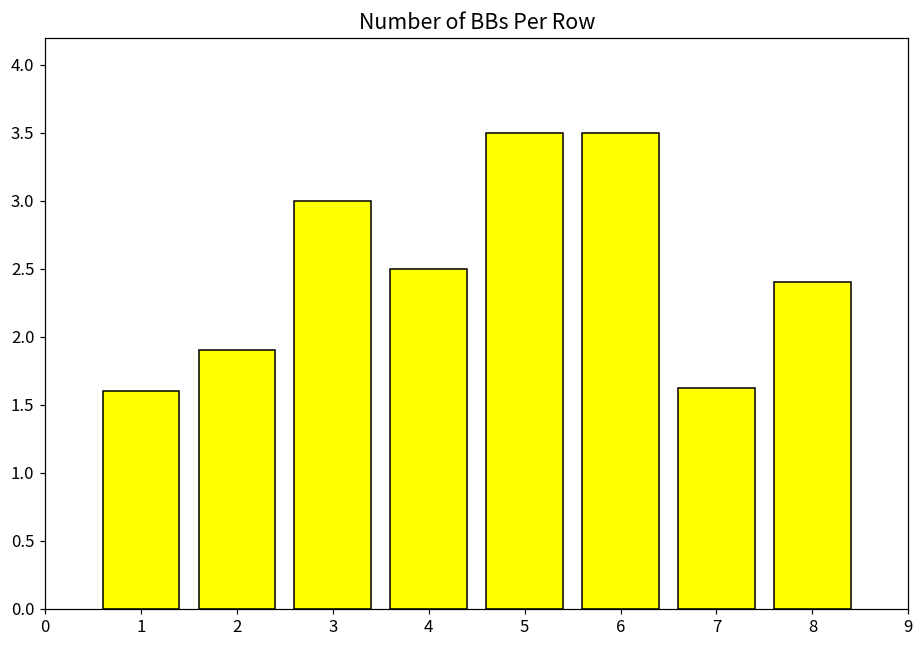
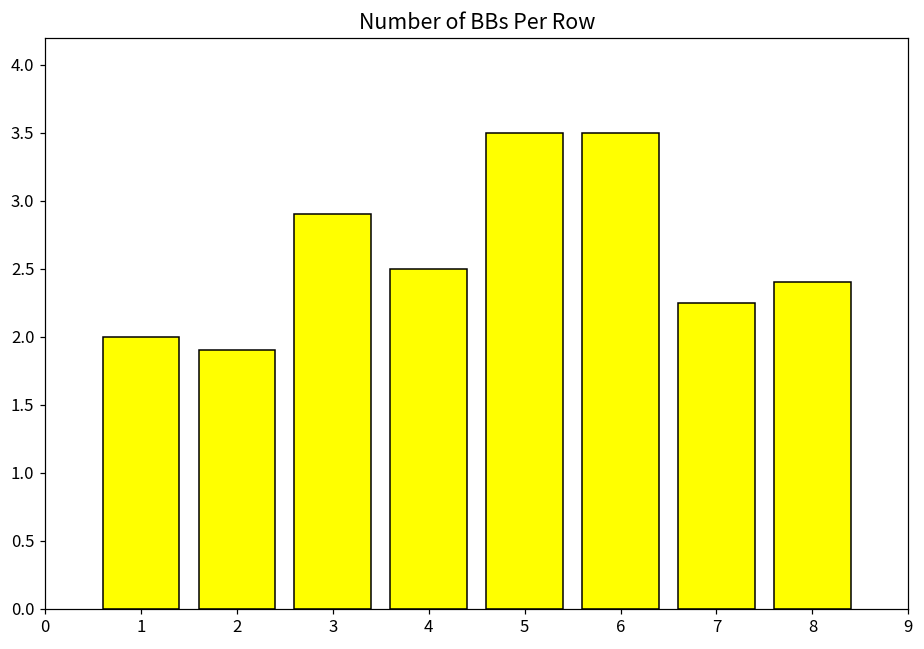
1: 1.6 -> 2.0
3: 3.0 -> 2.9
7: 1.62 -> 2.25
